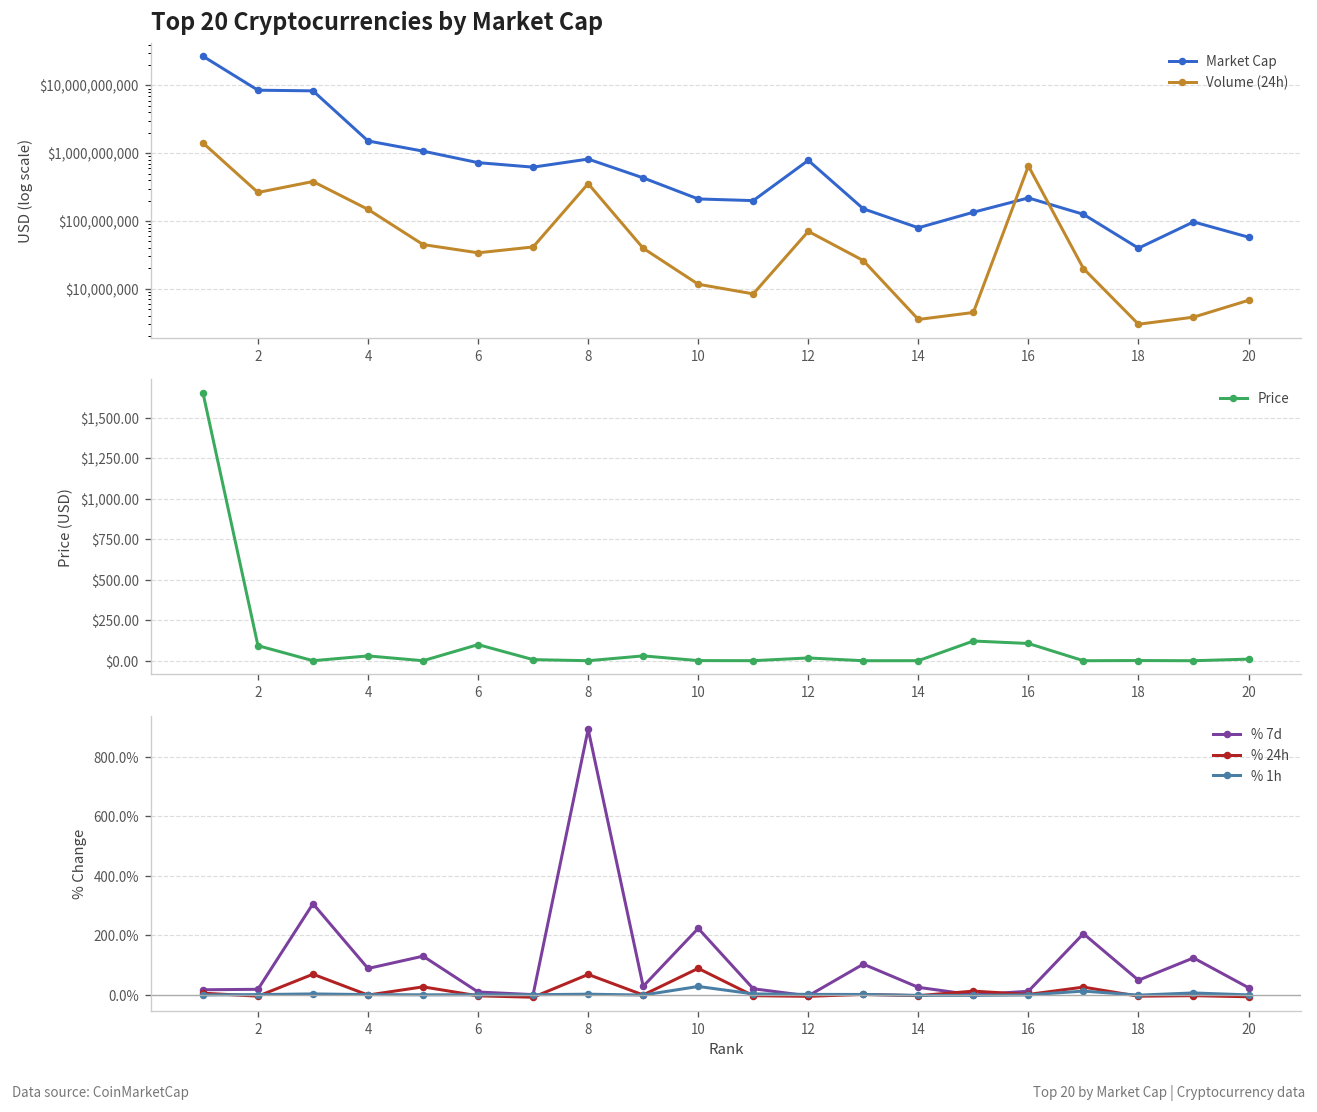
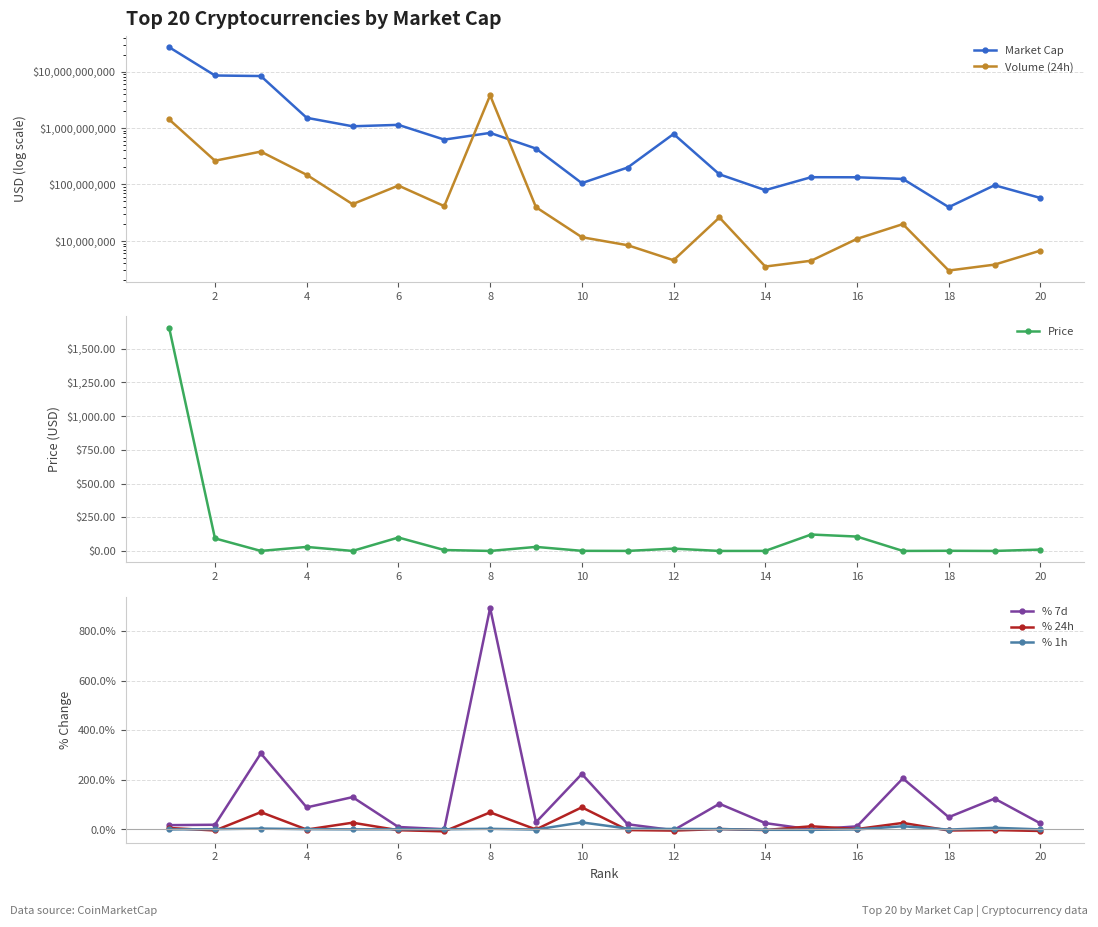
Top 20 Cryptocurrencies by Market Cap, Market Cap, 6: $700,000,000 -> $1,100,000,000
Top 20 Cryptocurrencies by Market Cap, Volume (24h), 6: $30,000,000 -> $100,000,000
Top 20 Cryptocurrencies by Market Cap, Volume (24h), 8: $400,000,000 -> $4,000,000,000
Top 20 Cryptocurrencies by Market Cap, Market Cap, 10: $210,000,000 -> $110,000,000
Top 20 Cryptocurrencies by Market Cap, Volume (24h), 12: $70,000,000 -> $5,000,000
Top 20 Cryptocurrencies by Market Cap, Market Cap, 16: $220,000,000 -> $130,000,000
Top 20 Cryptocurrencies by Market Cap, Volume (24h), 16: $600,000,000 -> $11,000,000
